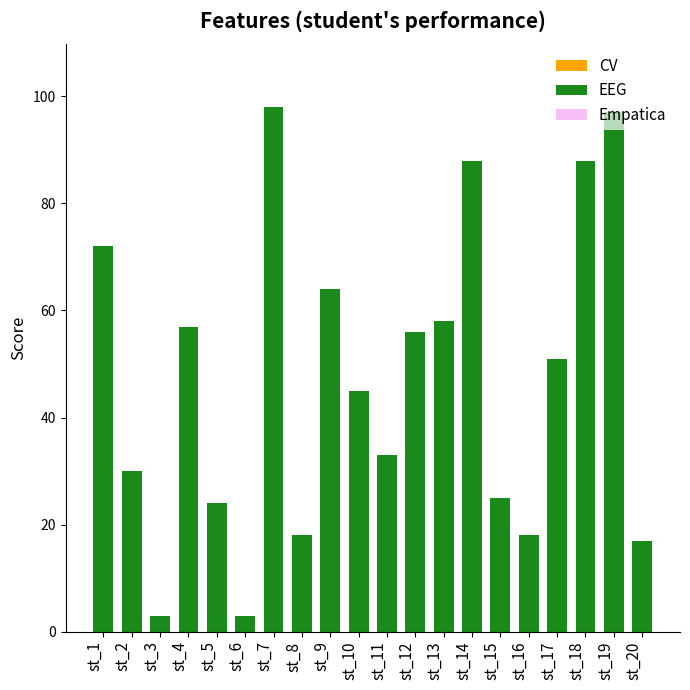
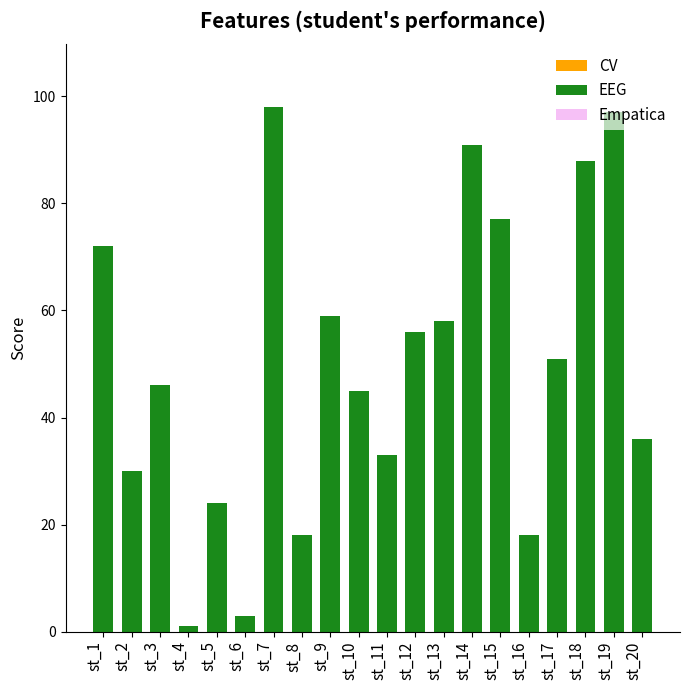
st_3: 3 -> 46
st_4: 57 -> 1
st_9: 64 -> 59
st_14: 88 -> 91
st_15: 25 -> 77
st_20: 17 -> 36
